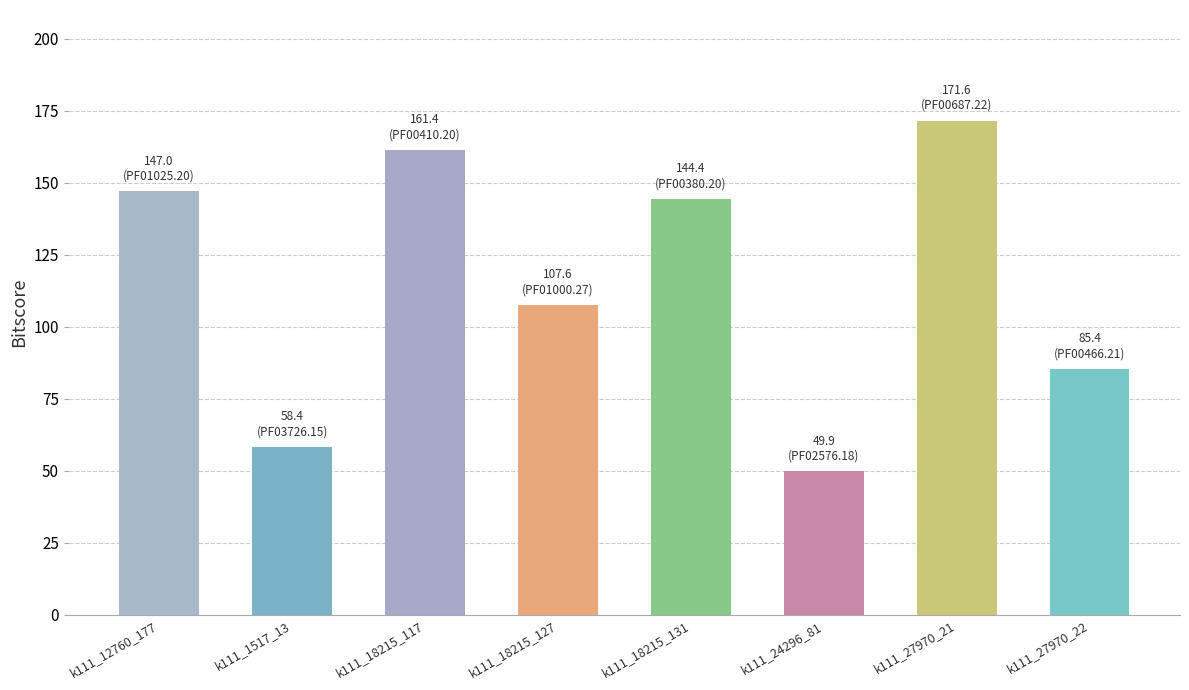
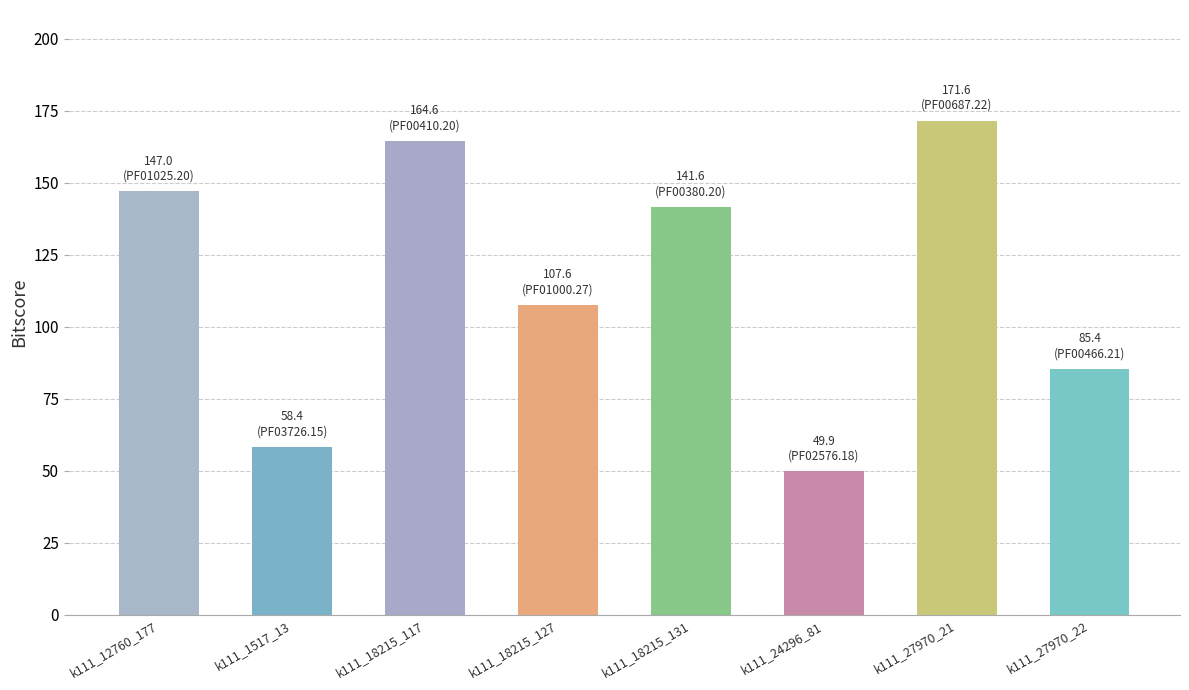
k111_18215_117: 161.4 -> 164.6
k111_18215_131: 144.4 -> 141.6
